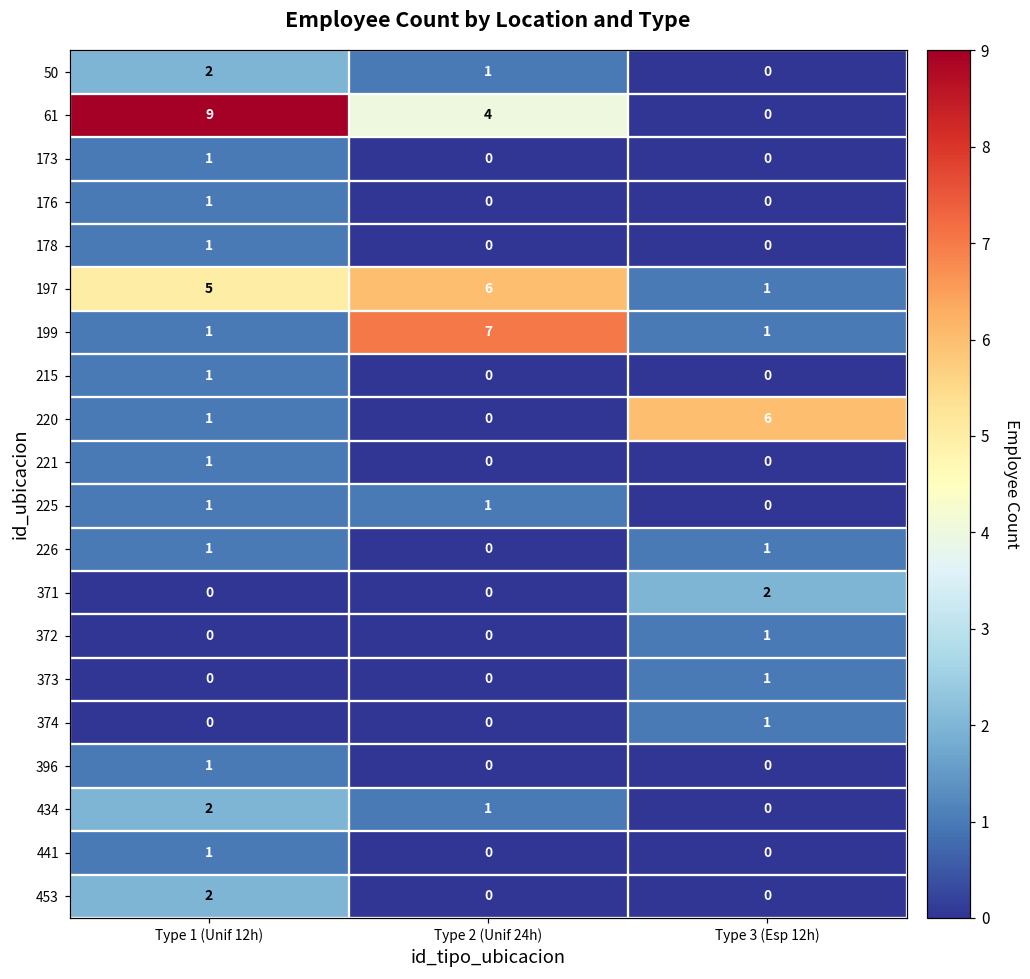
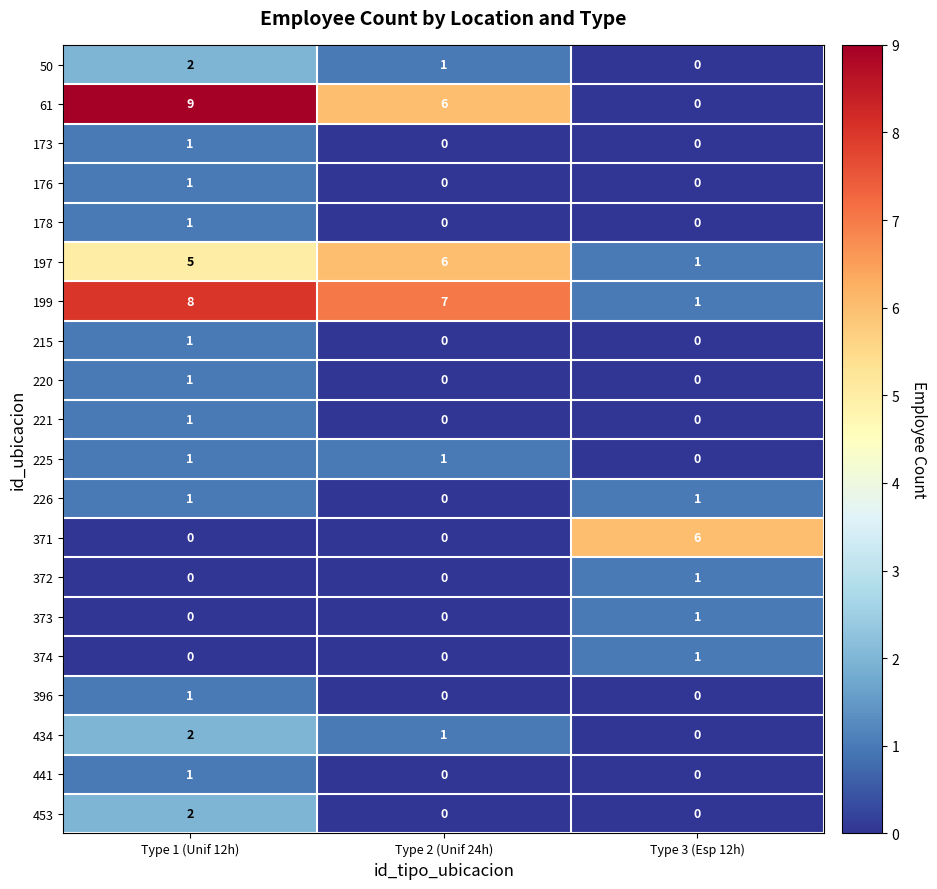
61, Type 2 (Unif 24h): 4 -> 6
199, Type 1 (Unif 12h): 1 -> 8
220, Type 3 (Esp 12h): 6 -> 0
371, Type 3 (Esp 12h): 2 -> 6
